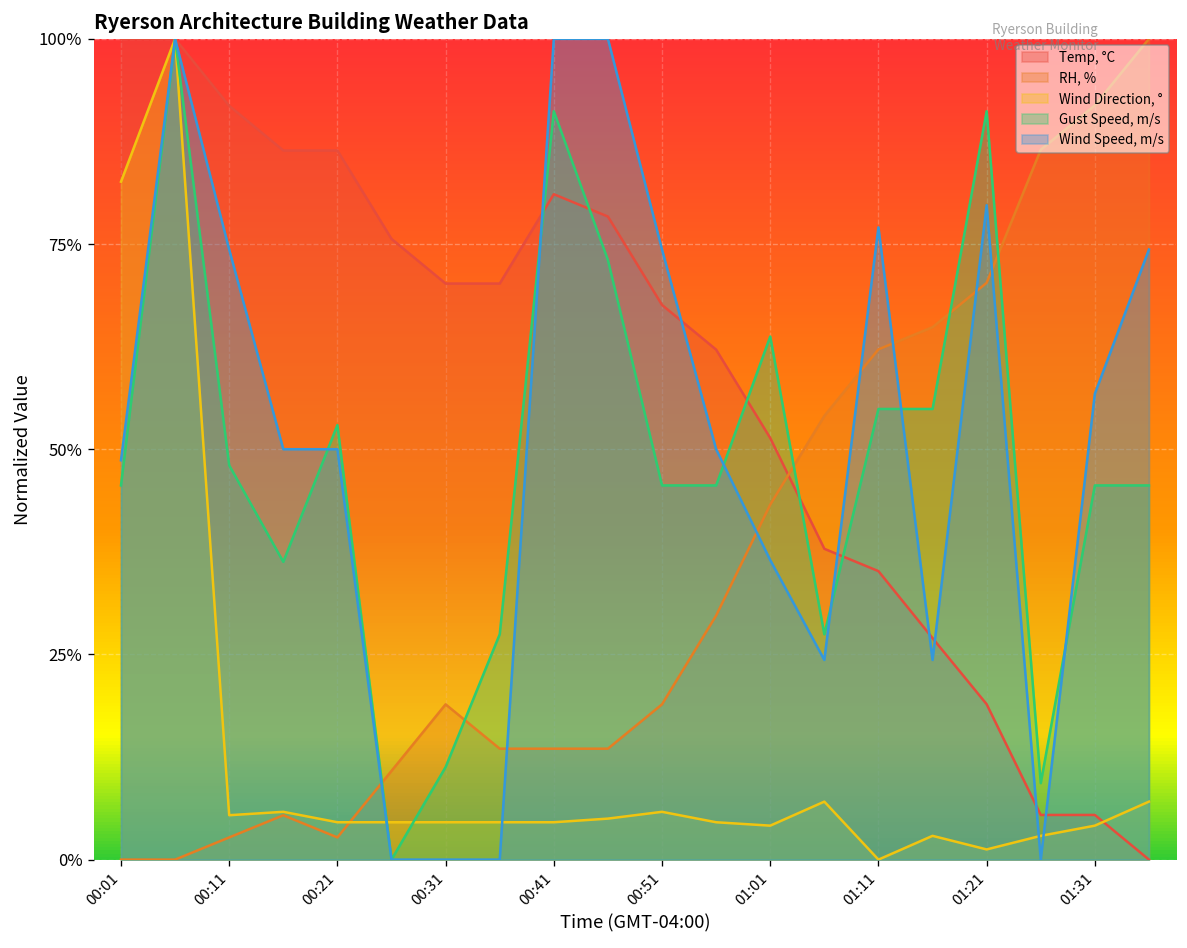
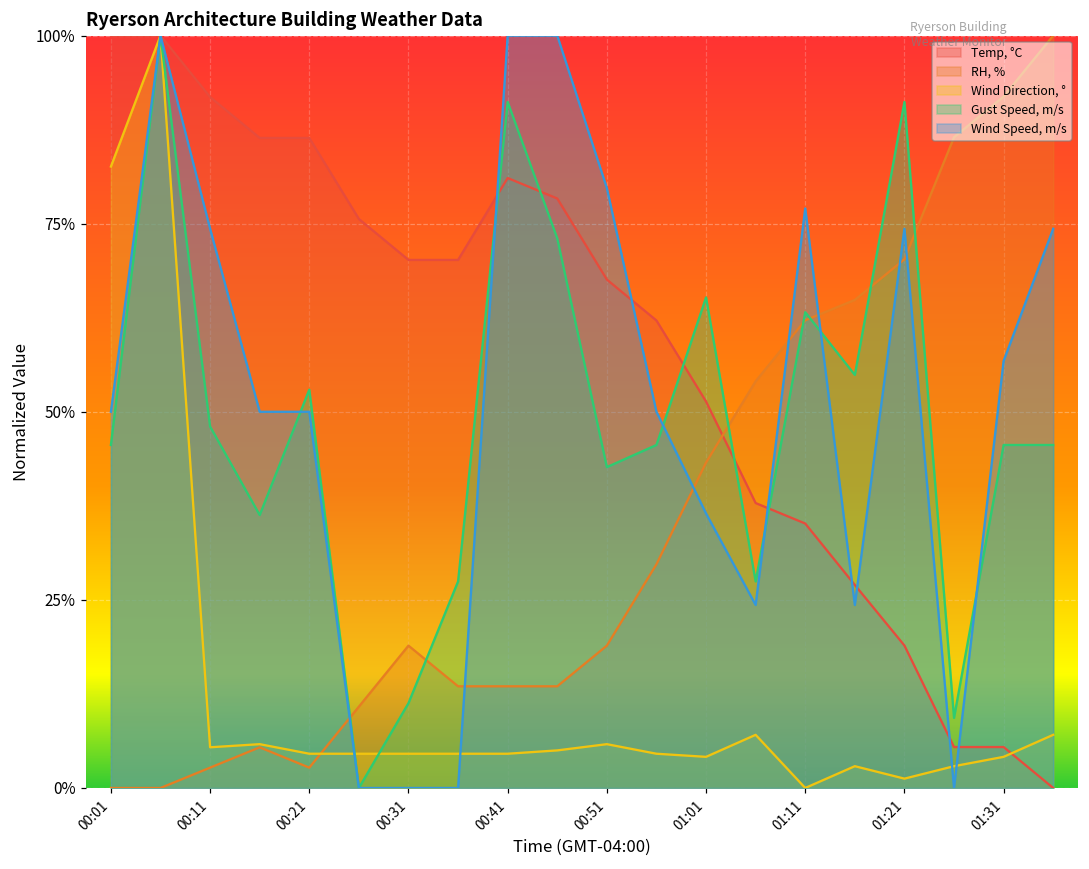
Wind Speed, m/s, 00:01: 49% -> 50%
Gust Speed, m/s, 00:51: 46% -> 43%
Wind Speed, m/s, 00:51: 74% -> 80%
Gust Speed, m/s, 01:01: 64% -> 65%
Gust Speed, m/s, 01:11: 55% -> 63%
Wind Speed, m/s, 01:21: 80% -> 74%
